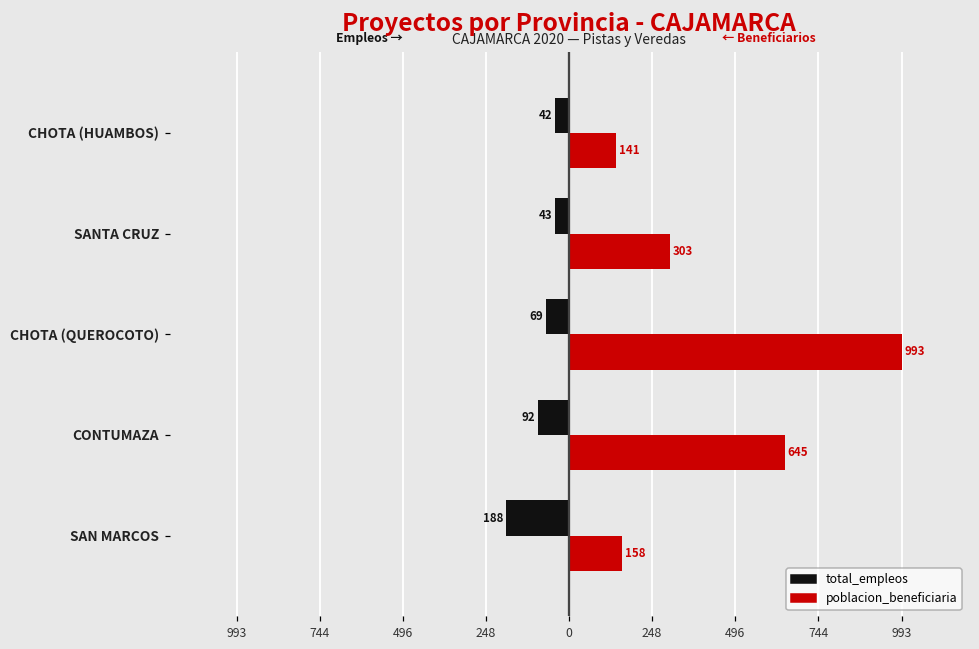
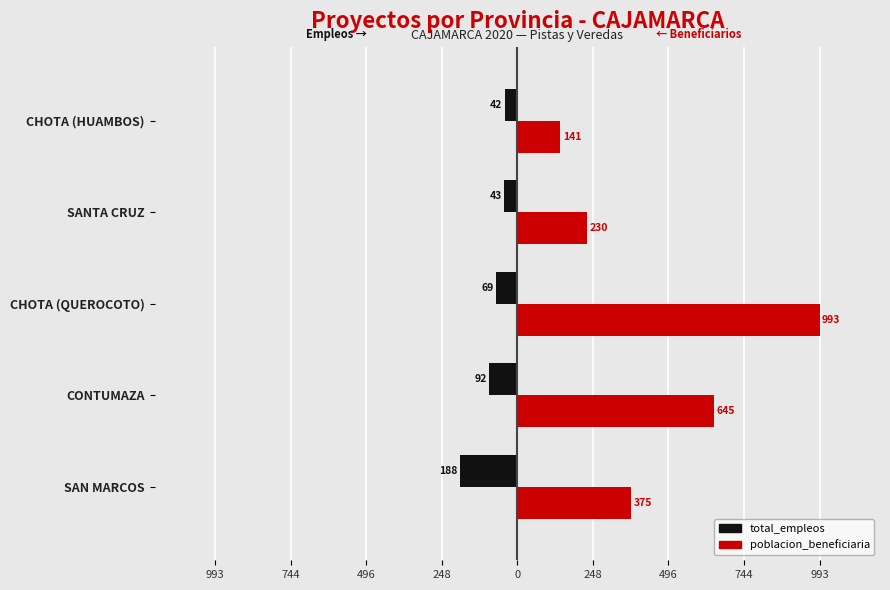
poblacion_beneficiaria, SANTA CRUZ: 303 -> 230
poblacion_beneficiaria, SAN MARCOS: 158 -> 375
